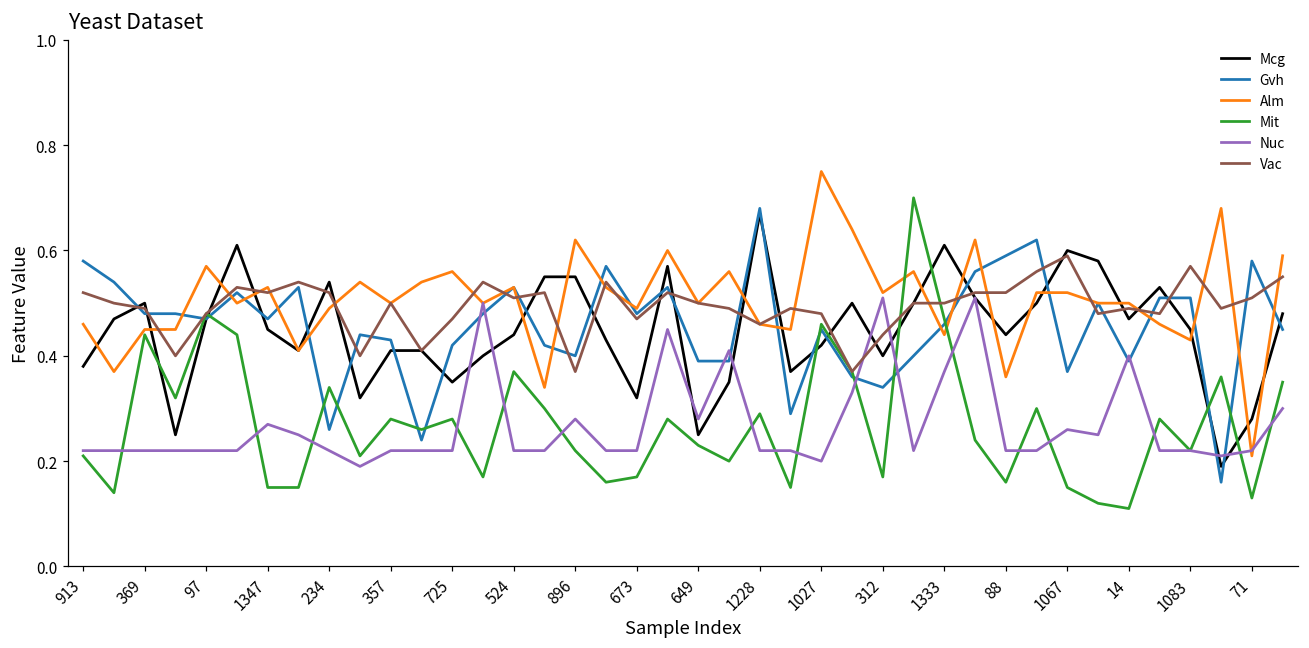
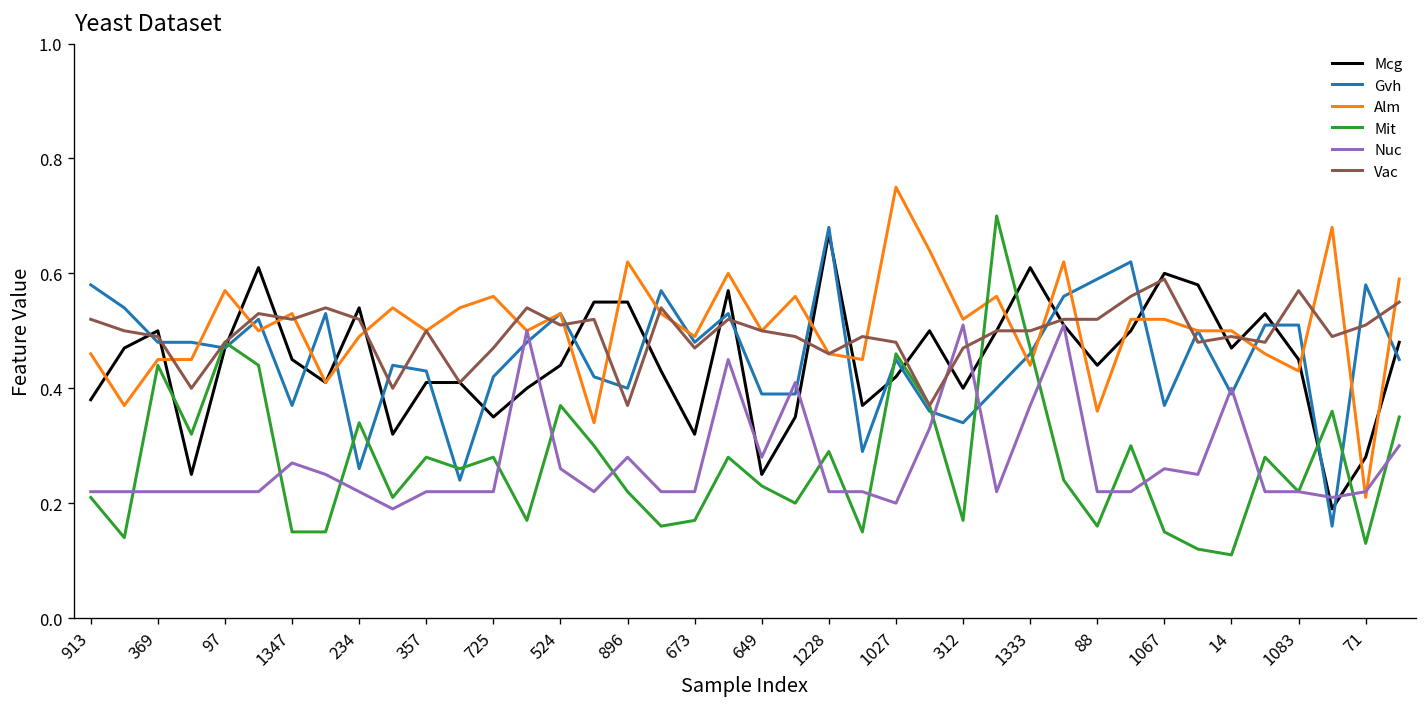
Gvh, 1347: 0.47 -> 0.37
Nuc, 524: 0.22 -> 0.26
Vac, 312: 0.44 -> 0.47
